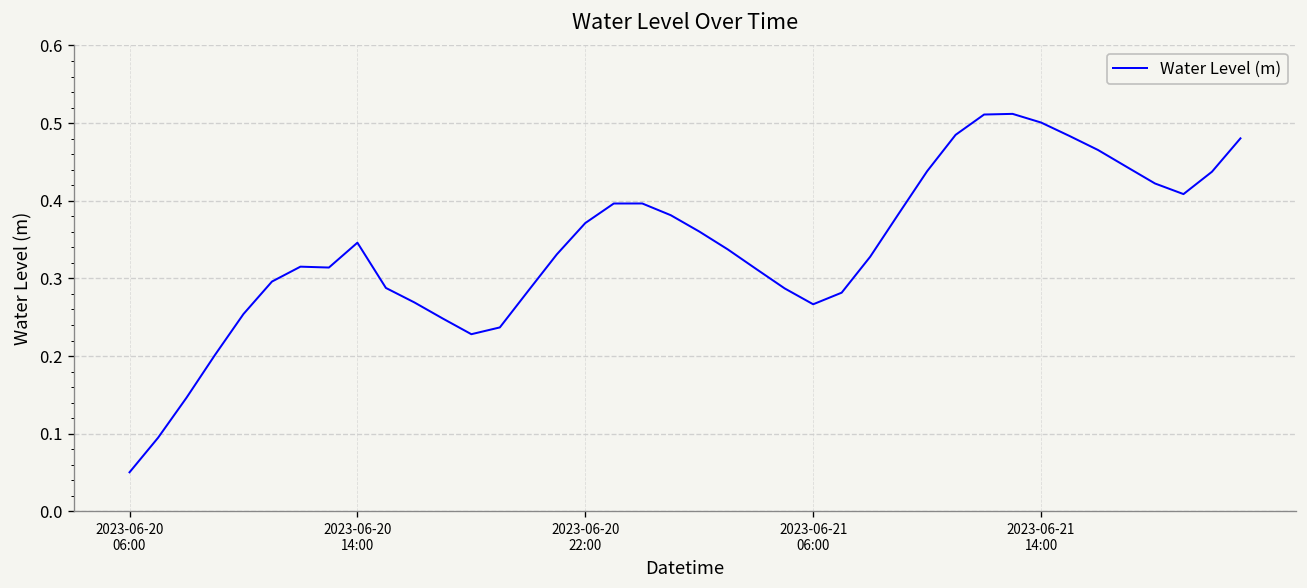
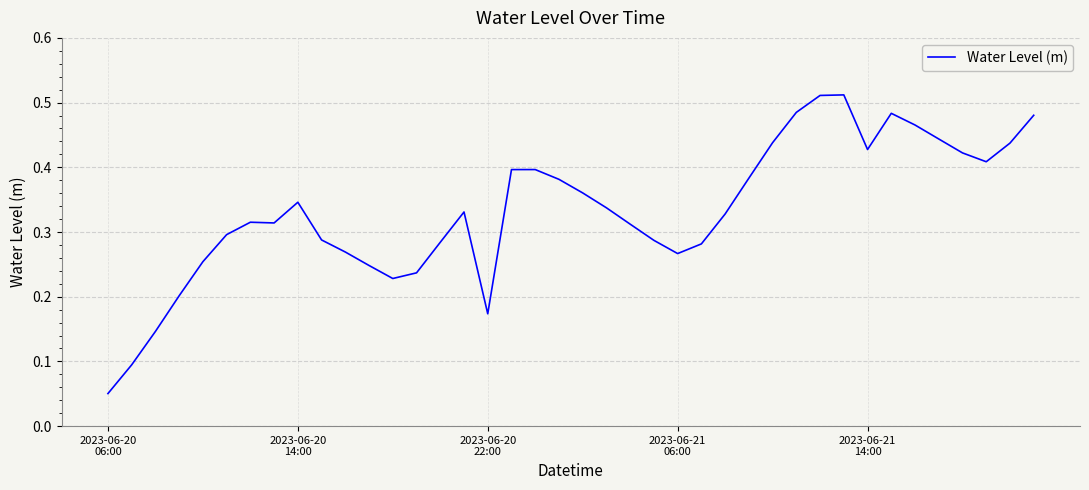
2023-06-20 22:00: 0.37 -> 0.17
2023-06-21 14:00: 0.50 -> 0.43
